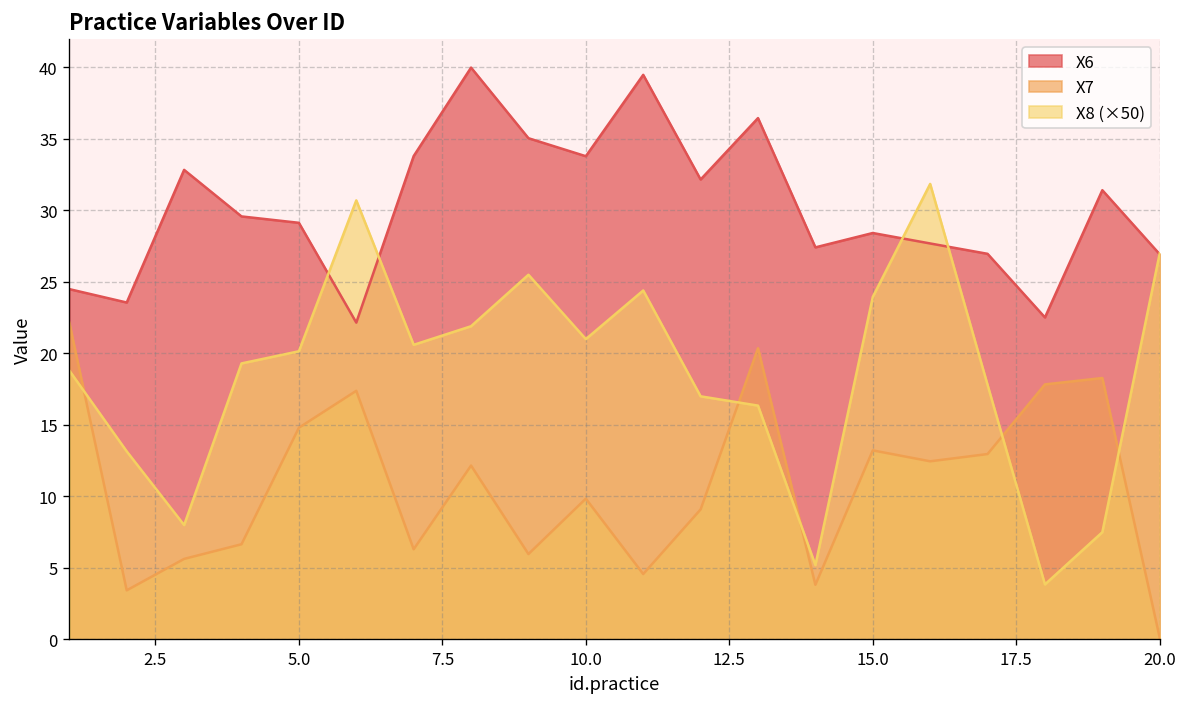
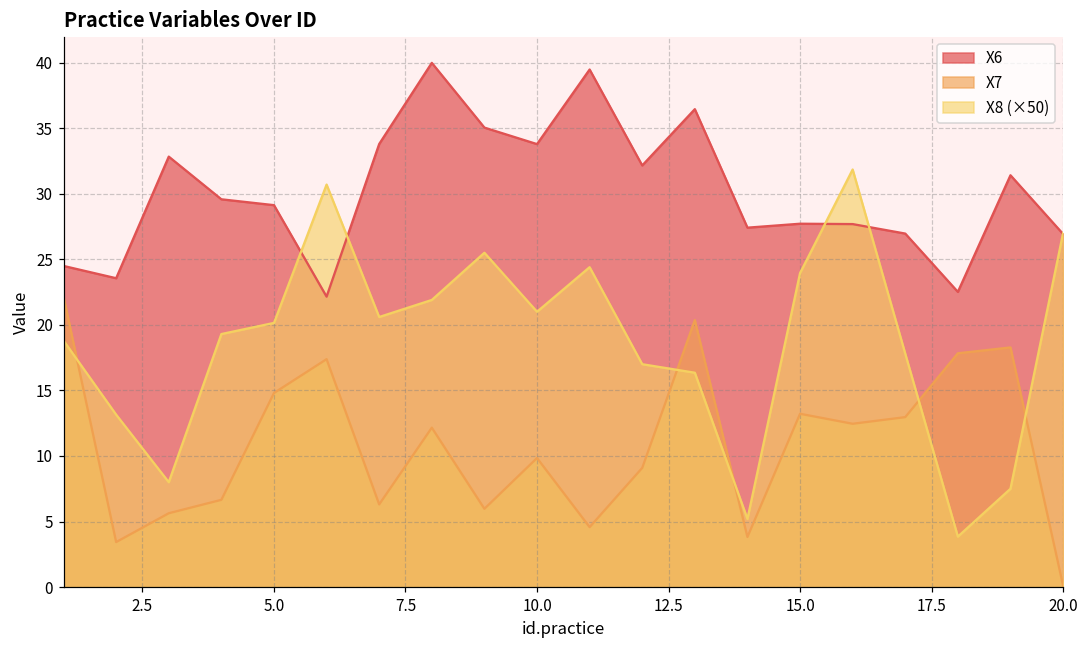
X6, 15.0: 28.4 -> 27.7
